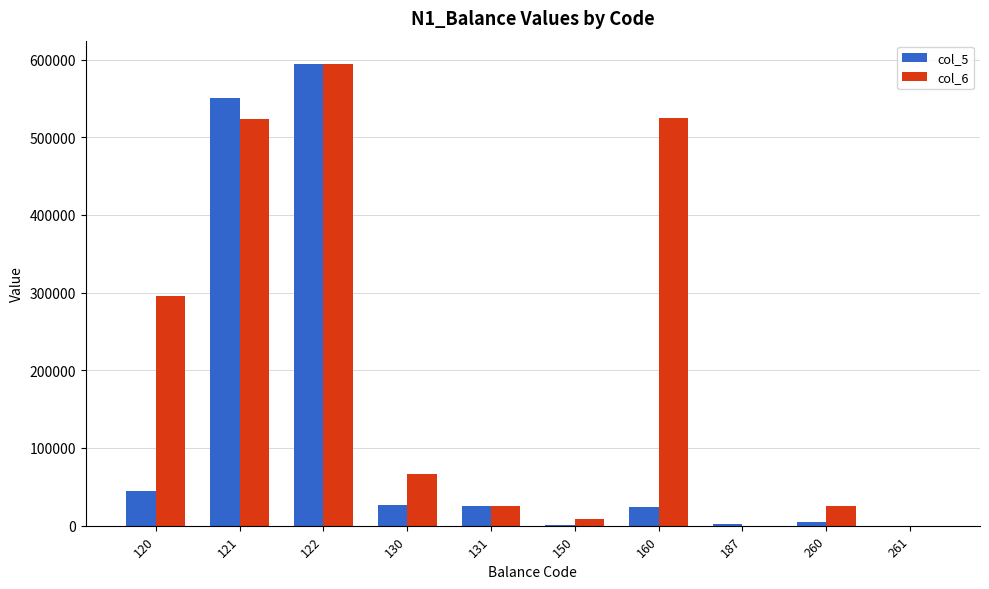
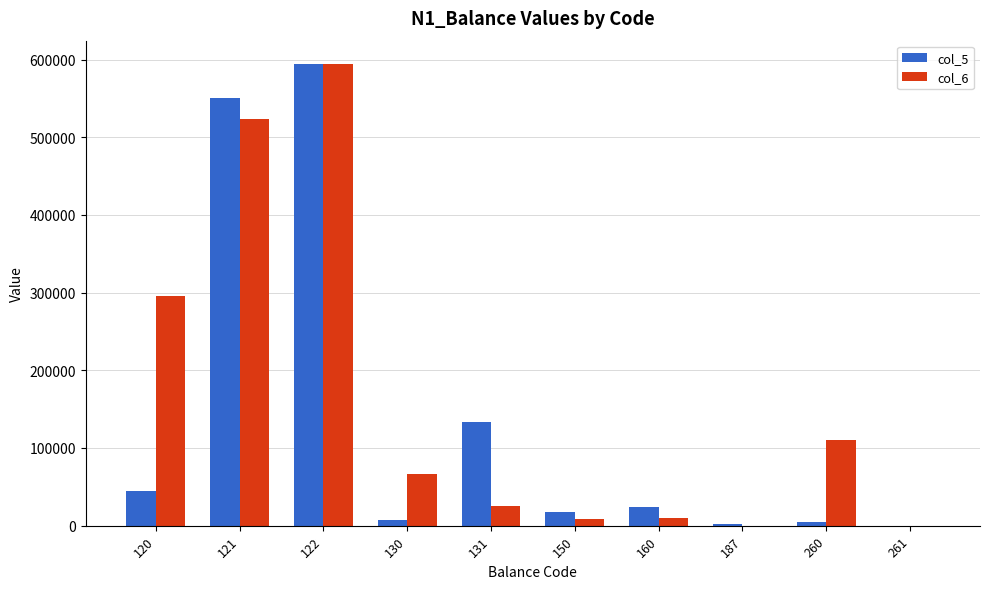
col_5, 130: 30000 -> 10000
col_5, 131: 30000 -> 130000
col_5, 150: 0 -> 20000
col_6, 160: 530000 -> 10000
col_6, 260: 30000 -> 110000
